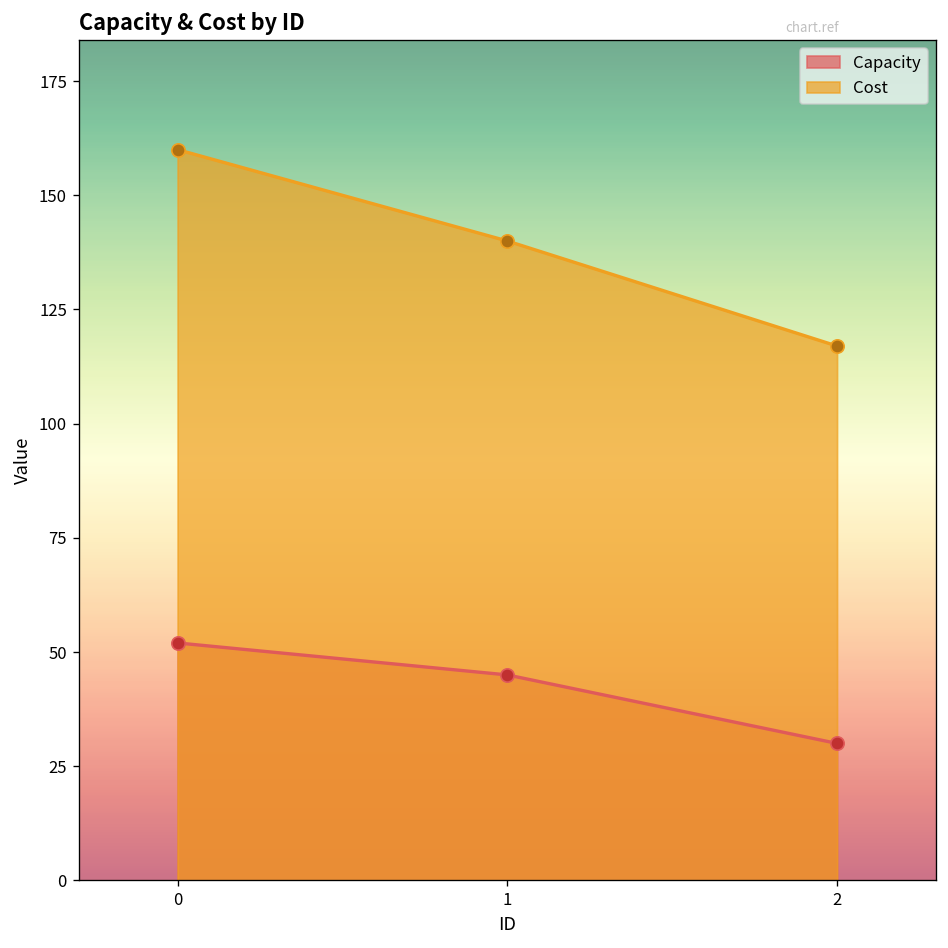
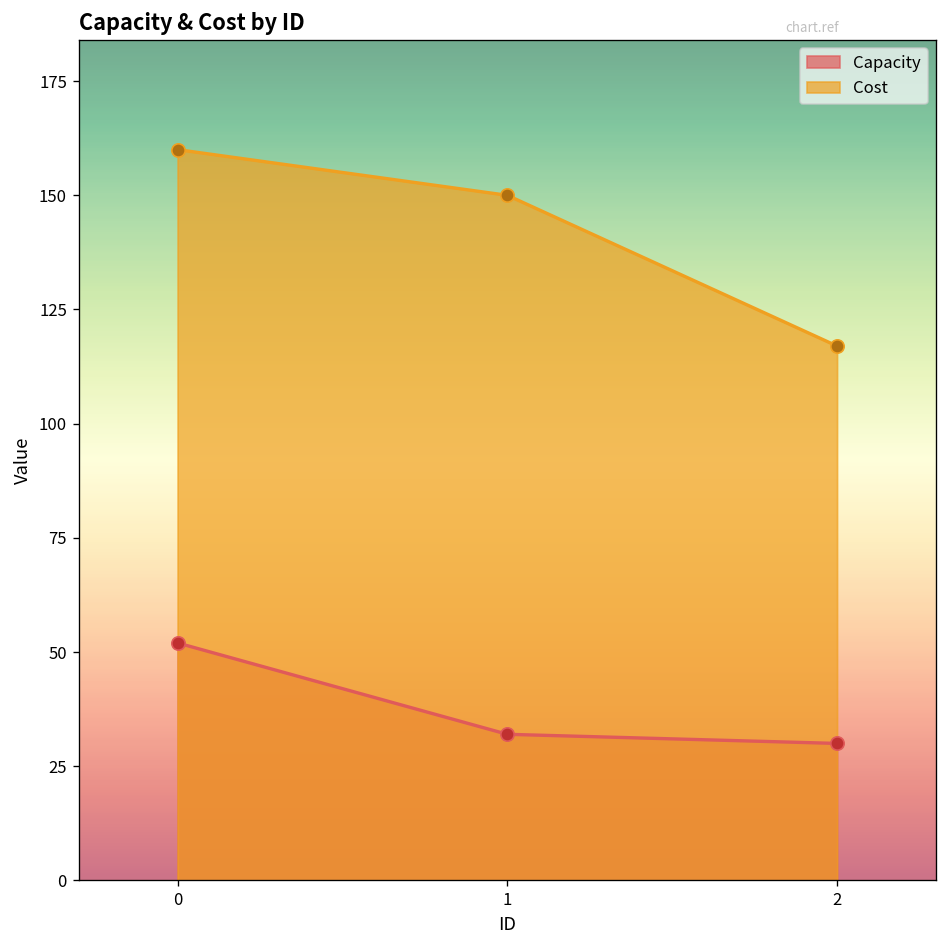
Capacity, 1: 45 -> 32
Cost, 1: 140 -> 150
